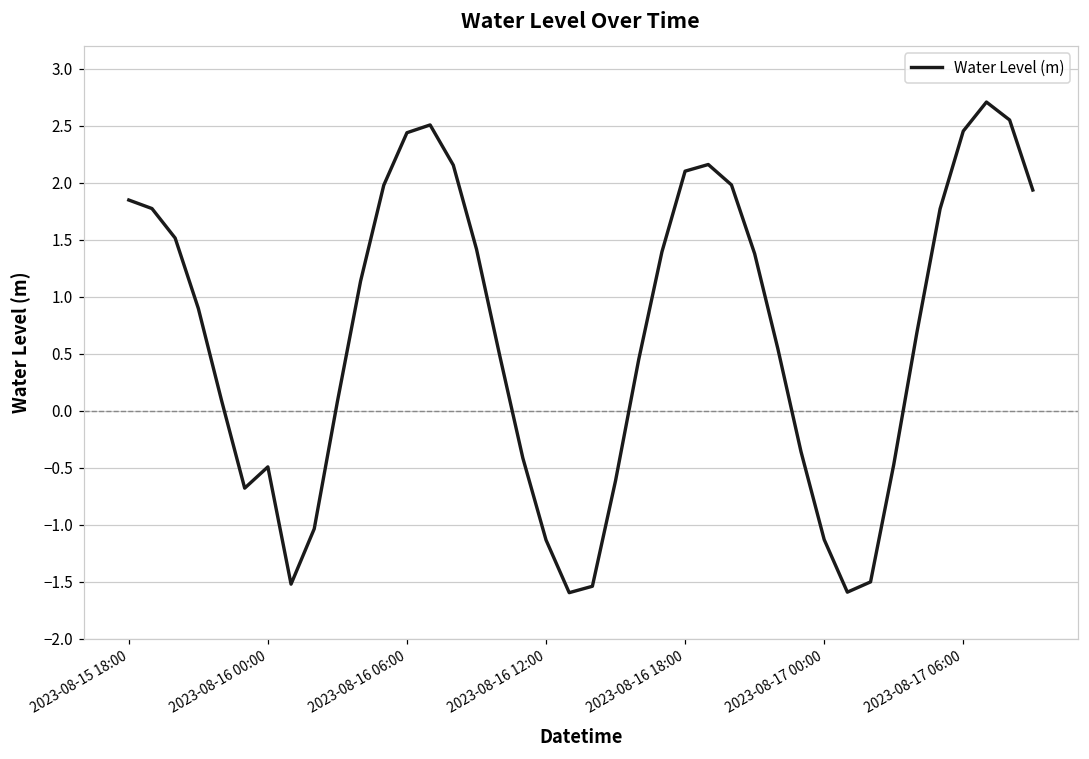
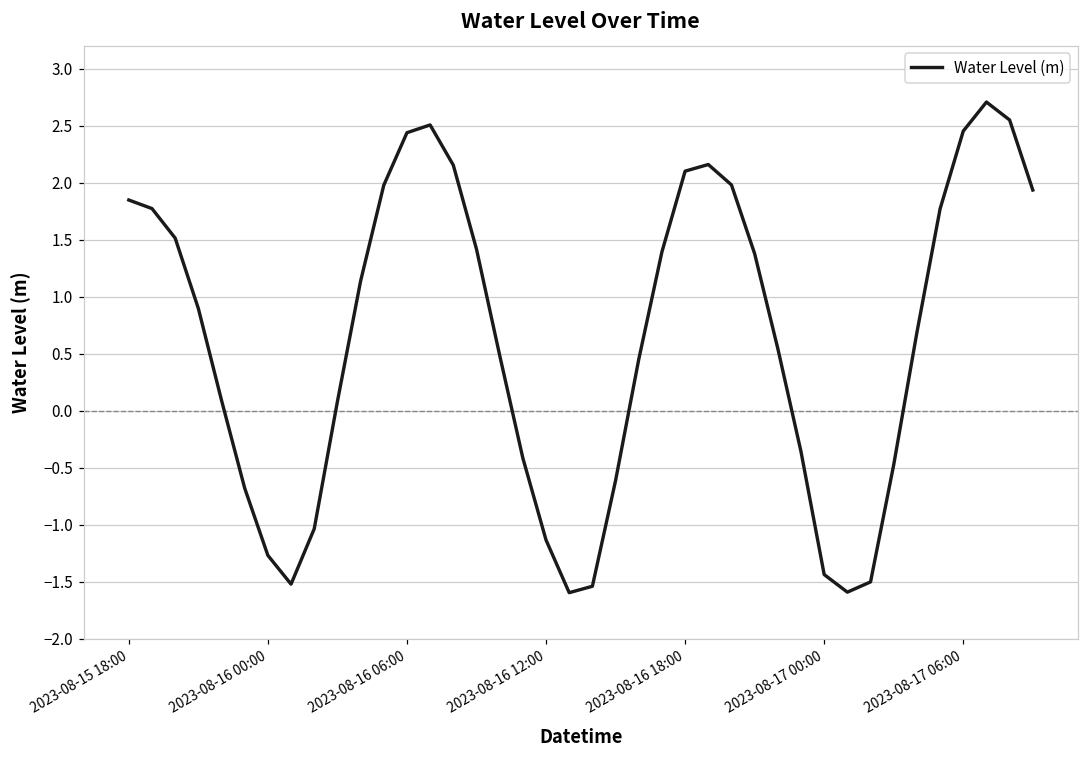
2023-08-16 00:00: -0.49 -> -1.27
2023-08-17 00:00: -1.13 -> -1.44
